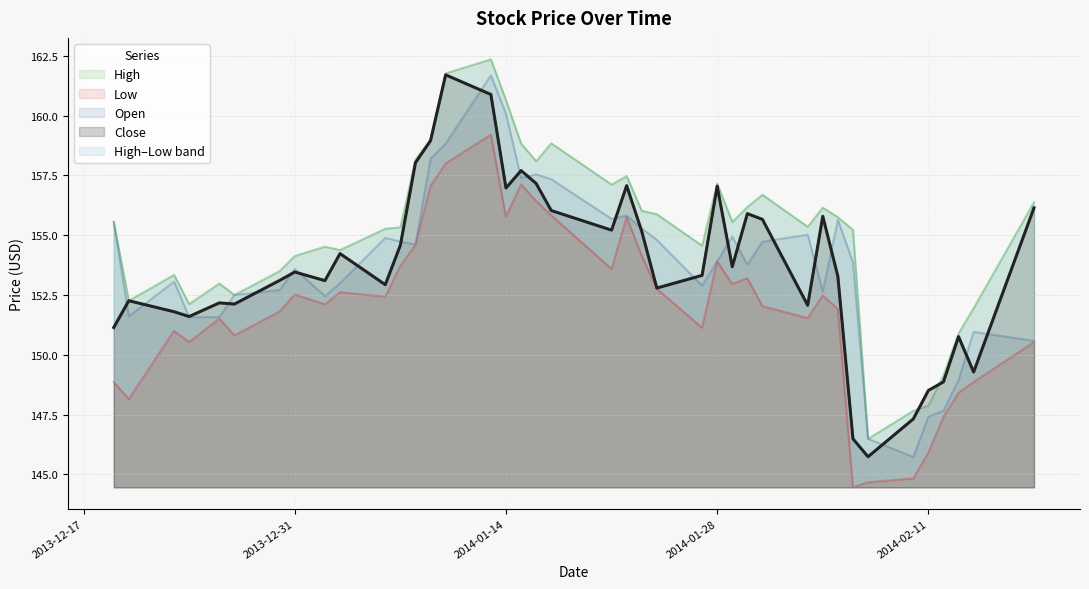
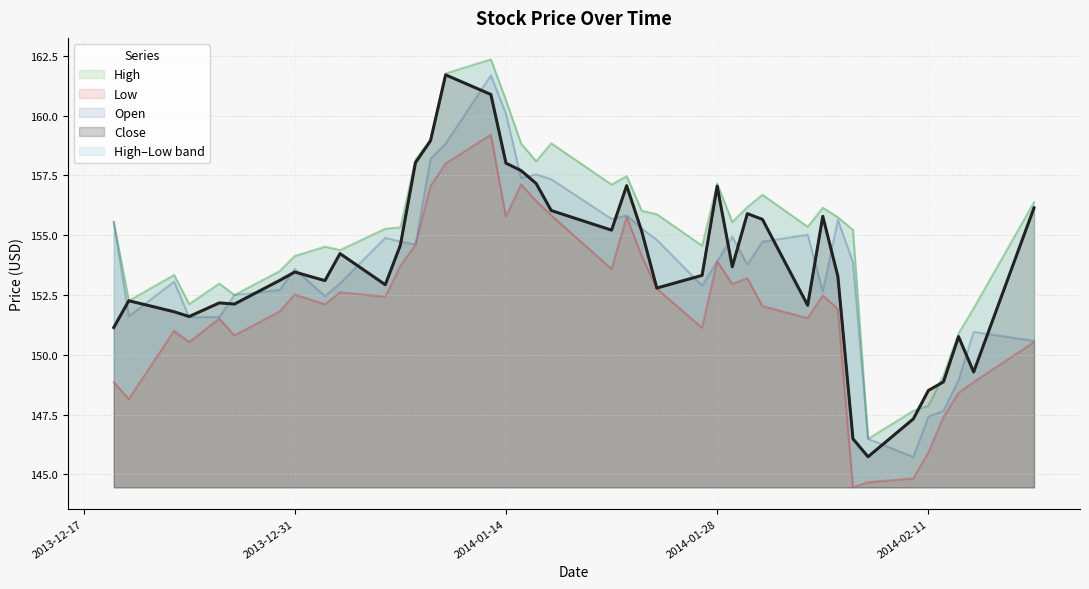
Close, 2014-01-14: 157.0 -> 158.0
